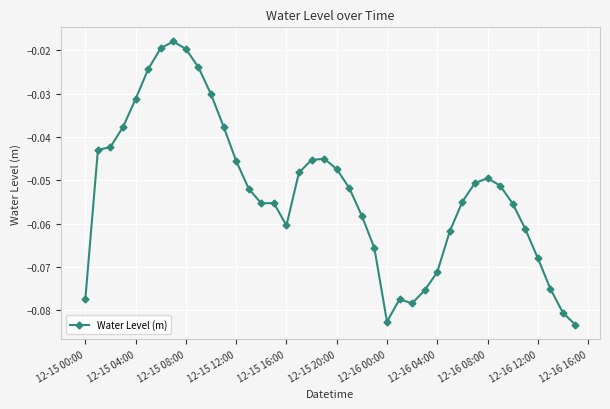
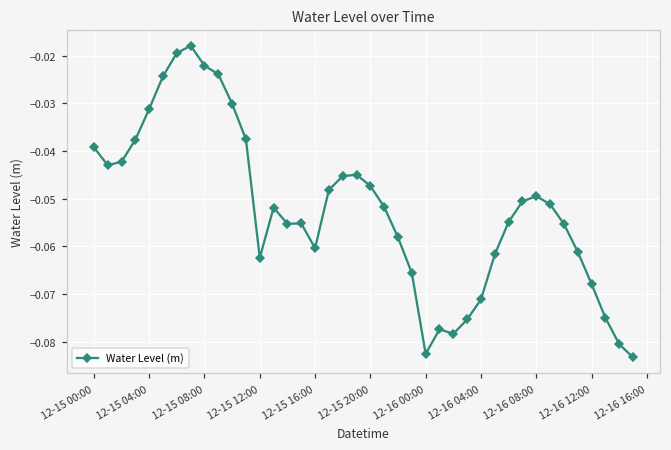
12-15 00:00: -0.077 -> -0.039
12-15 08:00: -0.020 -> -0.022
12-15 12:00: -0.045 -> -0.062
